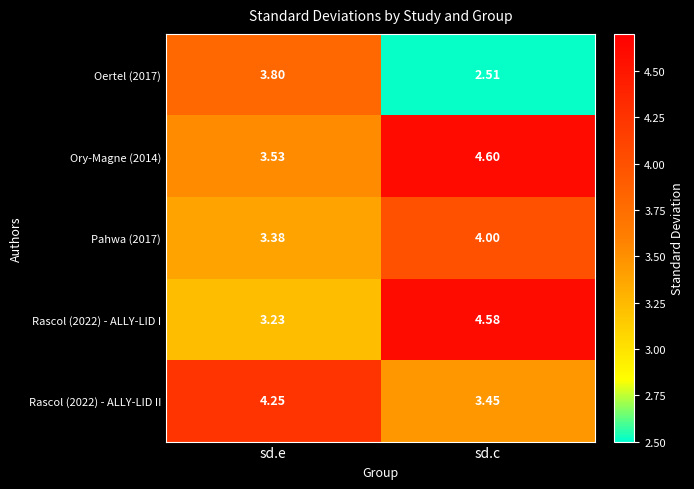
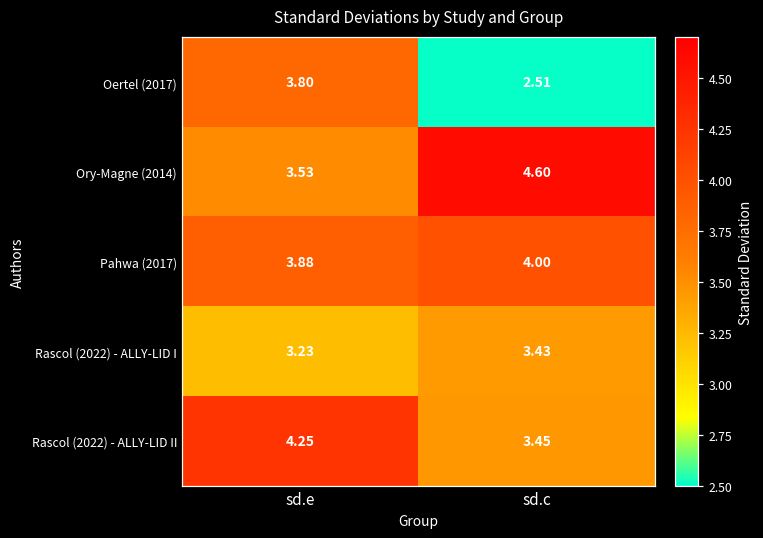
Pahwa (2017), sd.e: 3.38 -> 3.88
Rascol (2022) - ALLY-LID I, sd.c: 4.58 -> 3.43
